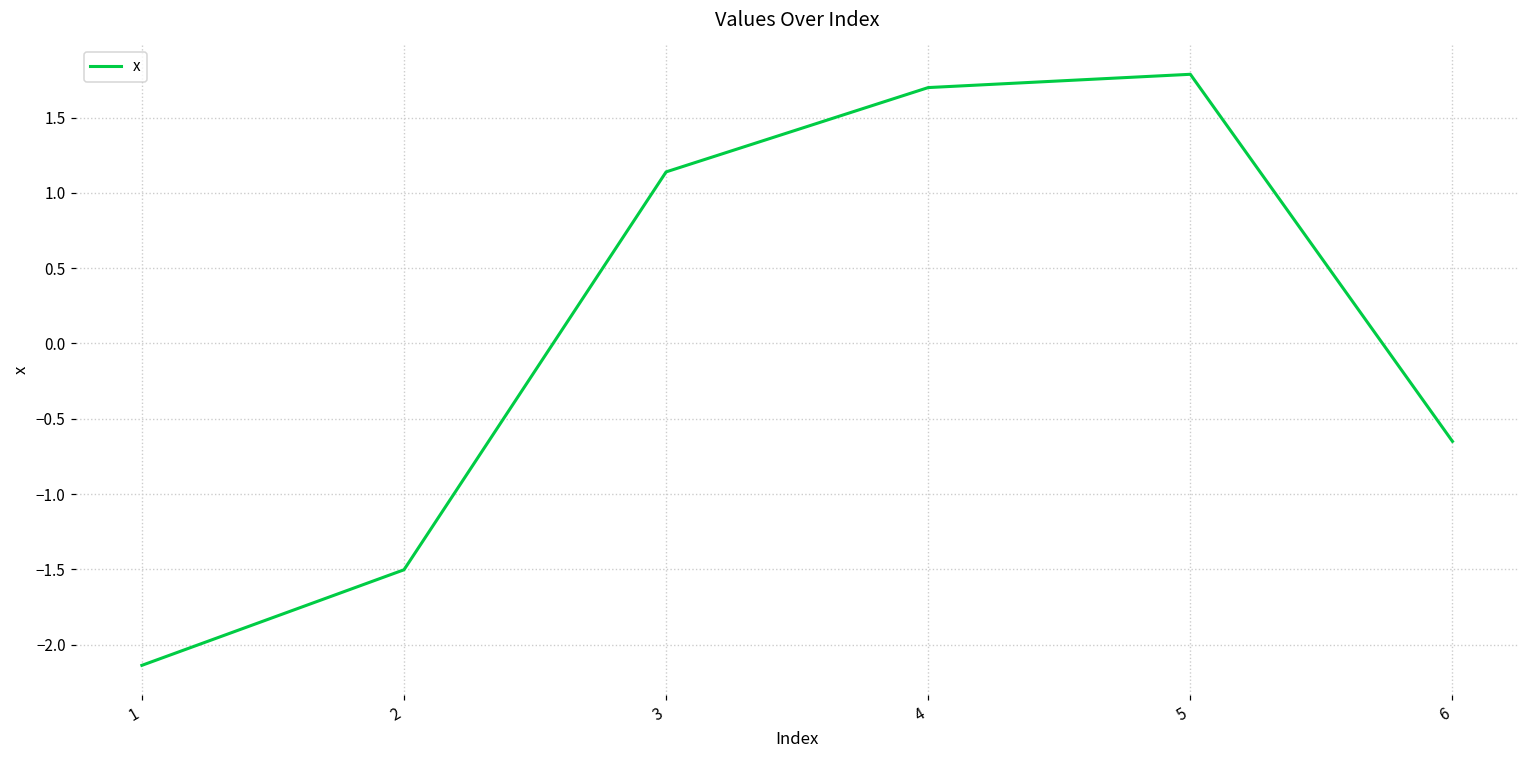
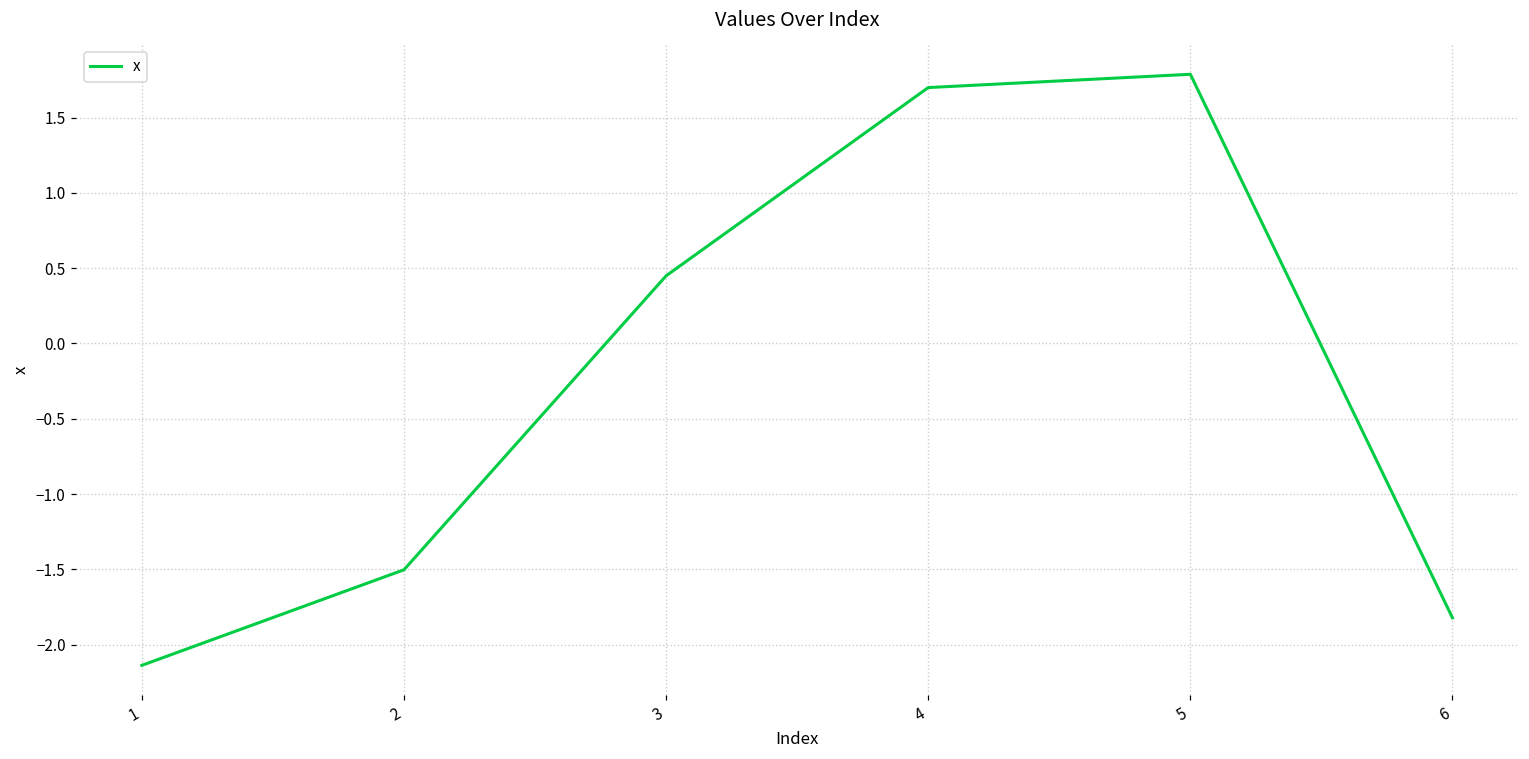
3: 1.14 -> 0.45
6: -0.65 -> -1.82
